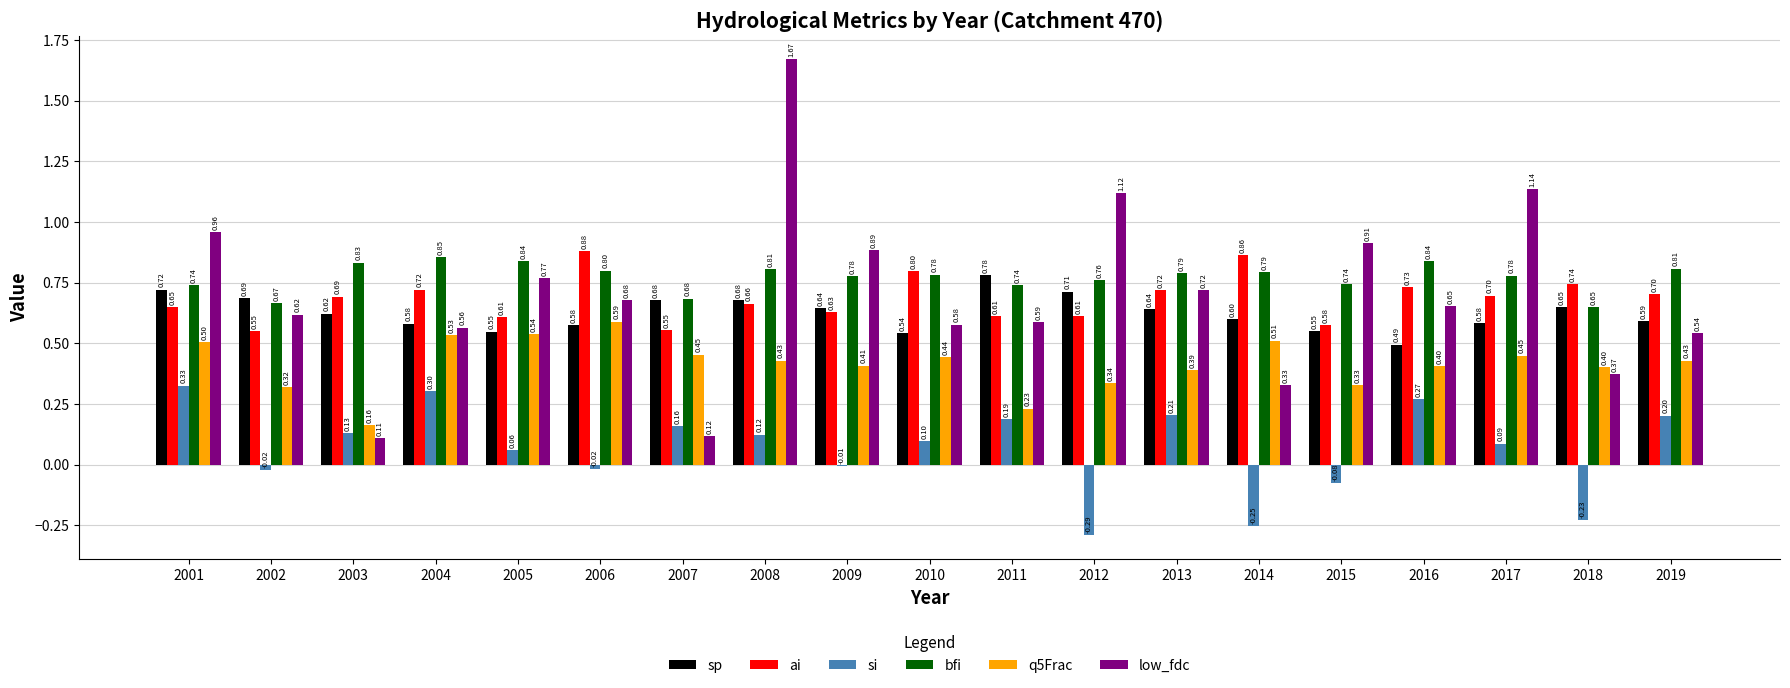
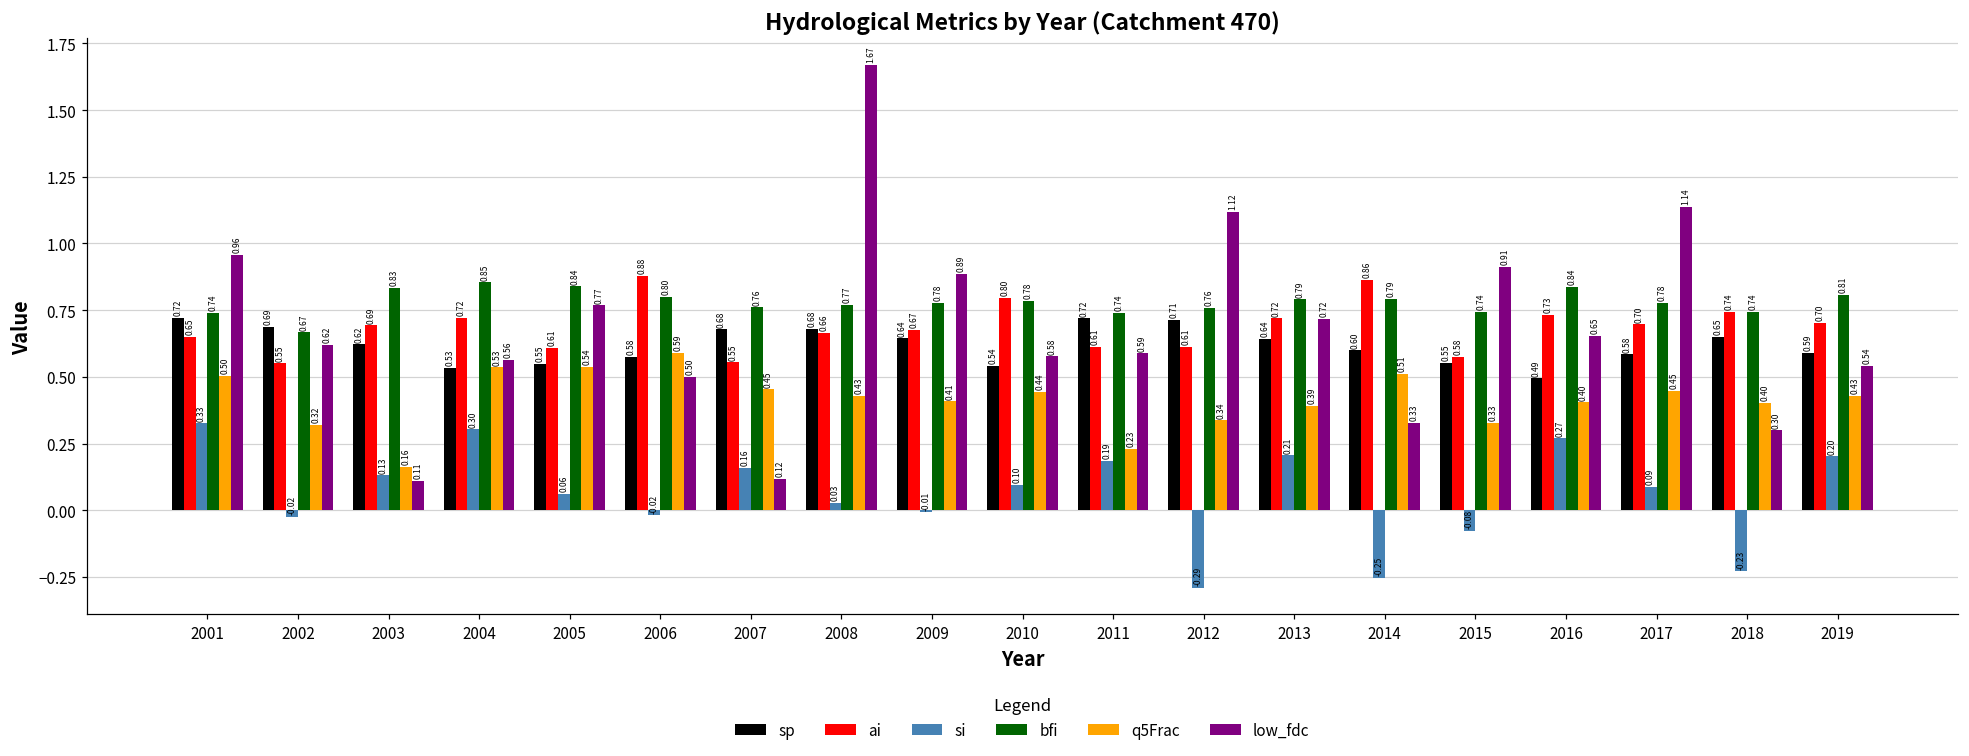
sp, 2004: 0.58 -> 0.53
low_fdc, 2006: 0.68 -> 0.50
bfi, 2007: 0.68 -> 0.76
si, 2008: 0.12 -> 0.03
bfi, 2008: 0.81 -> 0.77
ai, 2009: 0.63 -> 0.67
sp, 2011: 0.78 -> 0.72
bfi, 2018: 0.65 -> 0.74
low_fdc, 2018: 0.37 -> 0.30
